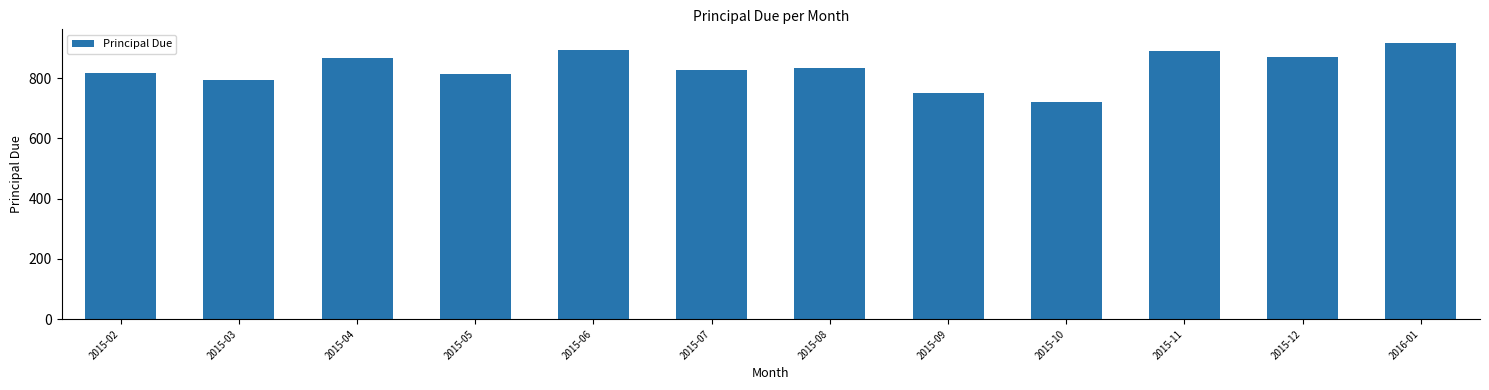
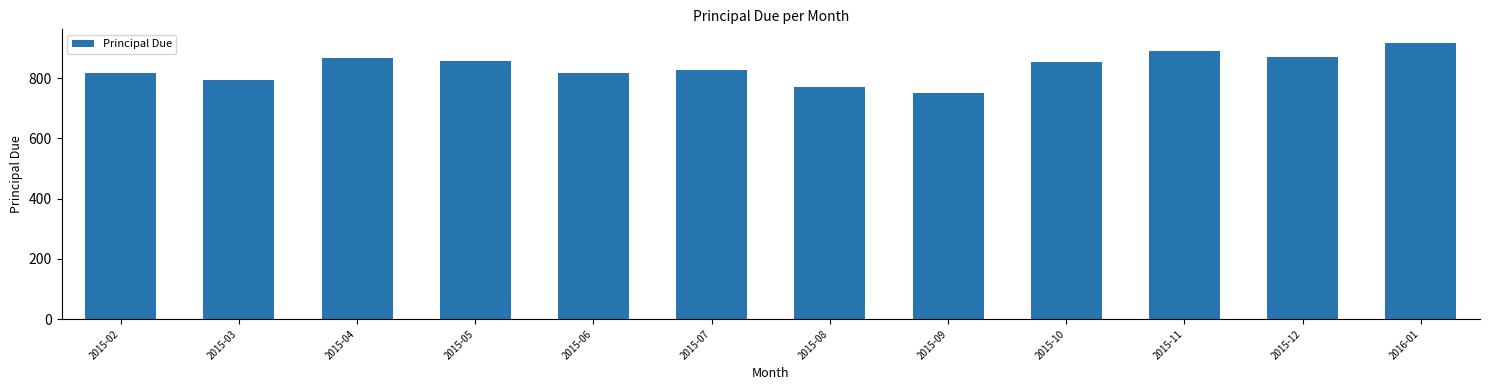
2015-05: 810 -> 860
2015-06: 890 -> 820
2015-08: 830 -> 770
2015-10: 720 -> 850
